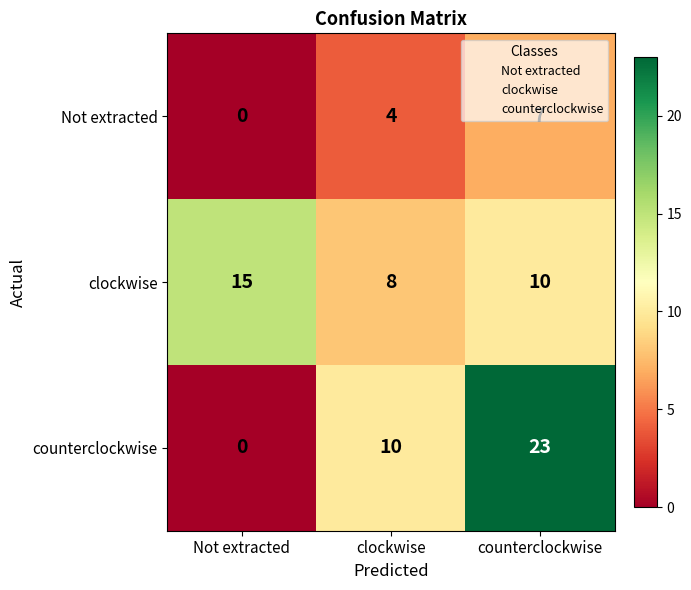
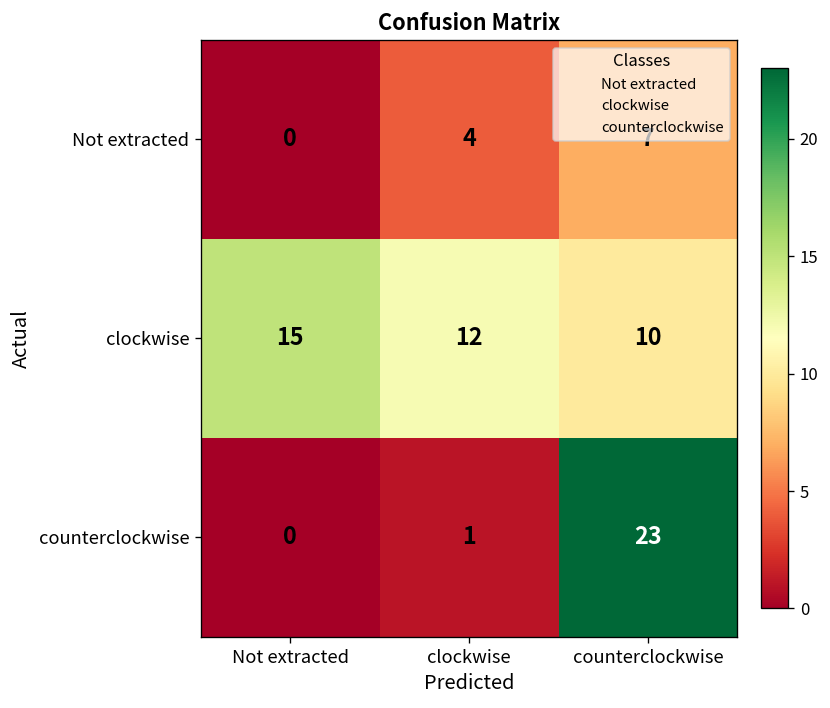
clockwise, clockwise: 8 -> 12
counterclockwise, clockwise: 10 -> 1
